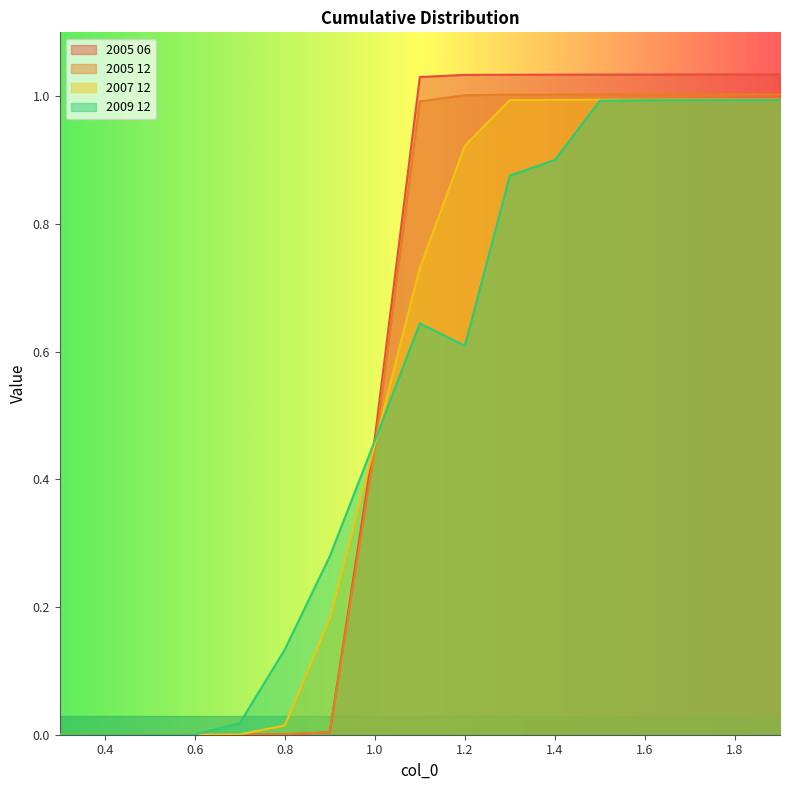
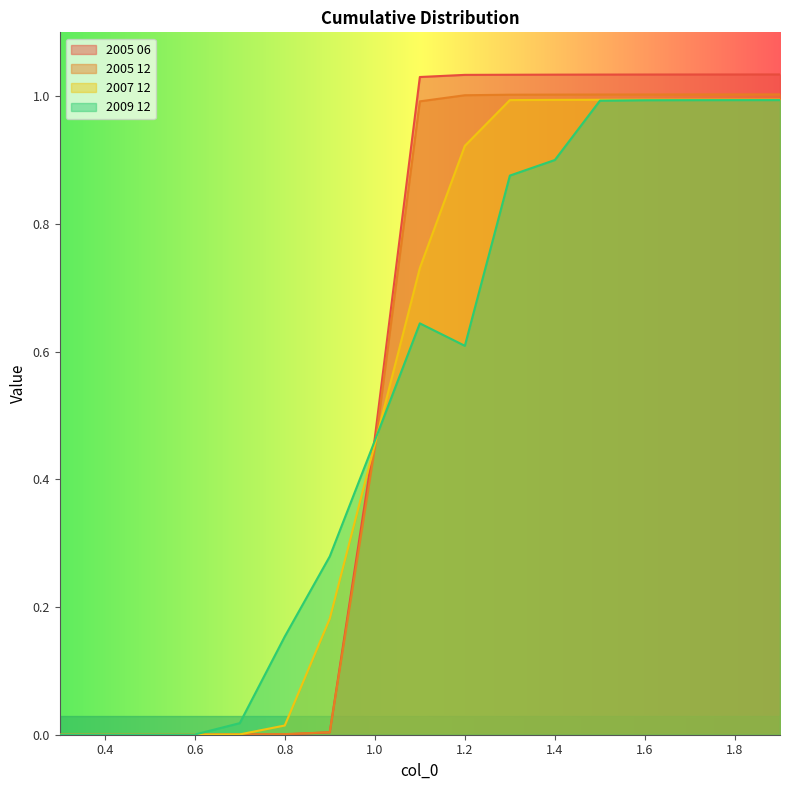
2009 12, 0.8: 0.13 -> 0.15
